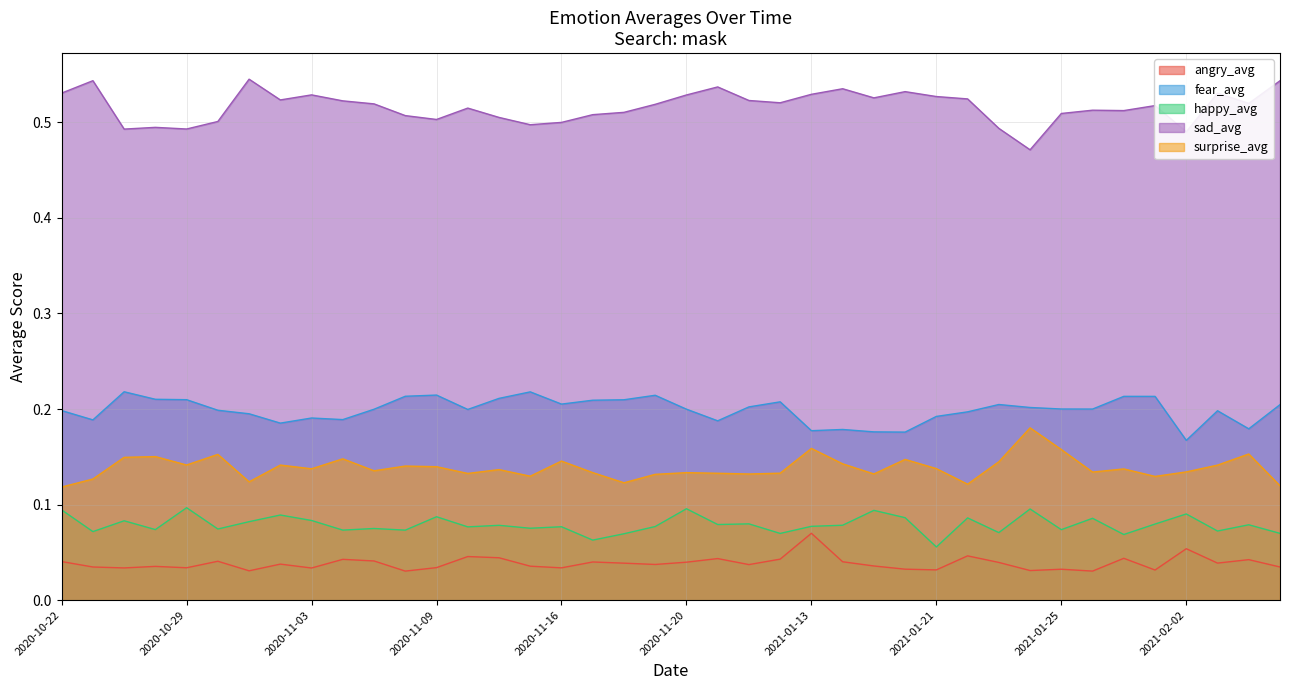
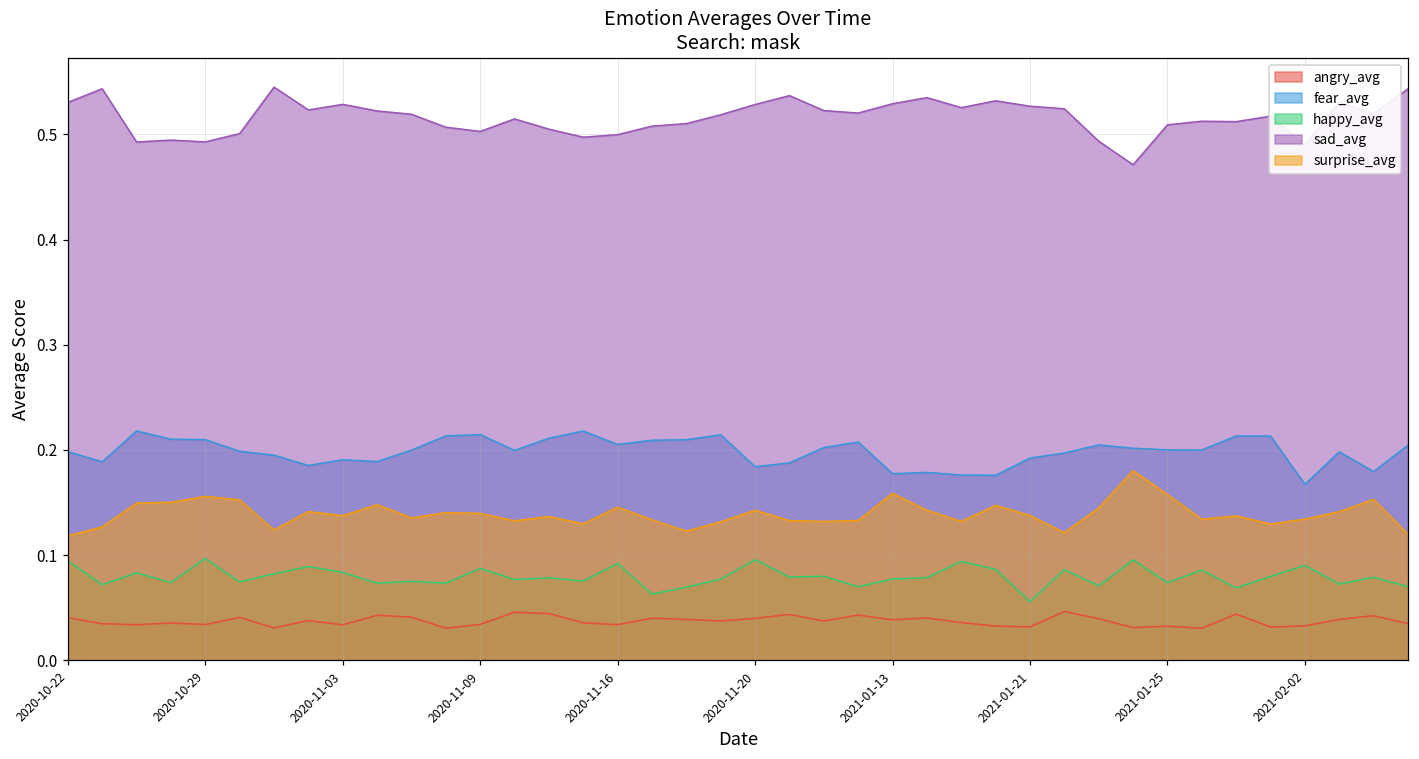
surprise_avg, 2020-10-29: 0.14 -> 0.16
happy_avg, 2020-11-16: 0.08 -> 0.09
fear_avg, 2020-11-20: 0.20 -> 0.18
surprise_avg, 2020-11-20: 0.13 -> 0.14
angry_avg, 2021-01-13: 0.07 -> 0.04
angry_avg, 2021-02-02: 0.05 -> 0.03
